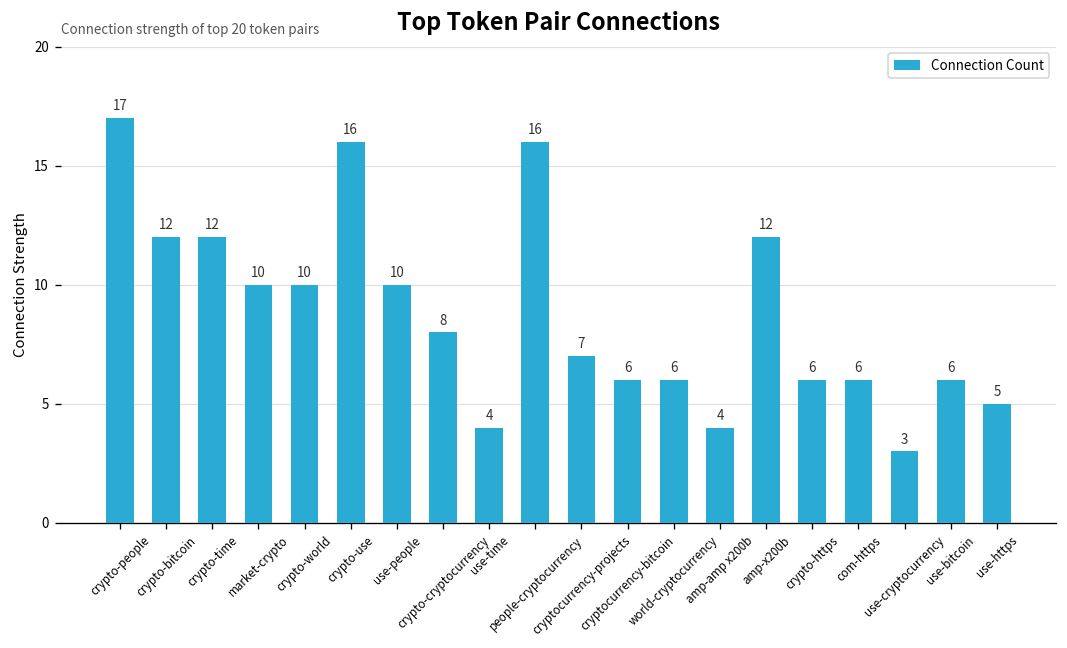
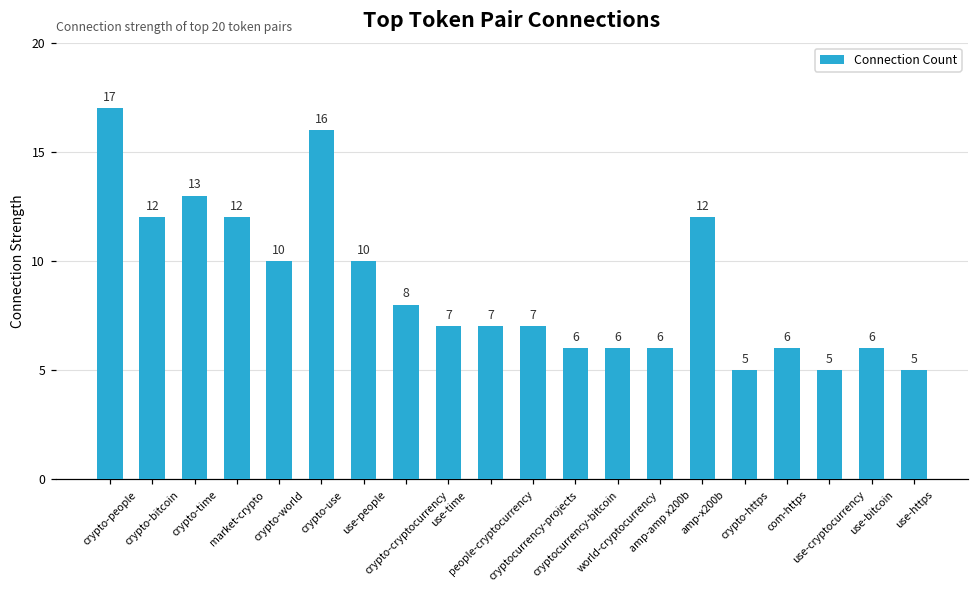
crypto-time: 12 -> 13
market-crypto: 10 -> 12
use-time: 4 -> 7
people-cryptocurrency: 16 -> 7
amp-amp x200b: 4 -> 6
crypto-https: 6 -> 5
use-cryptocurrency: 3 -> 5
